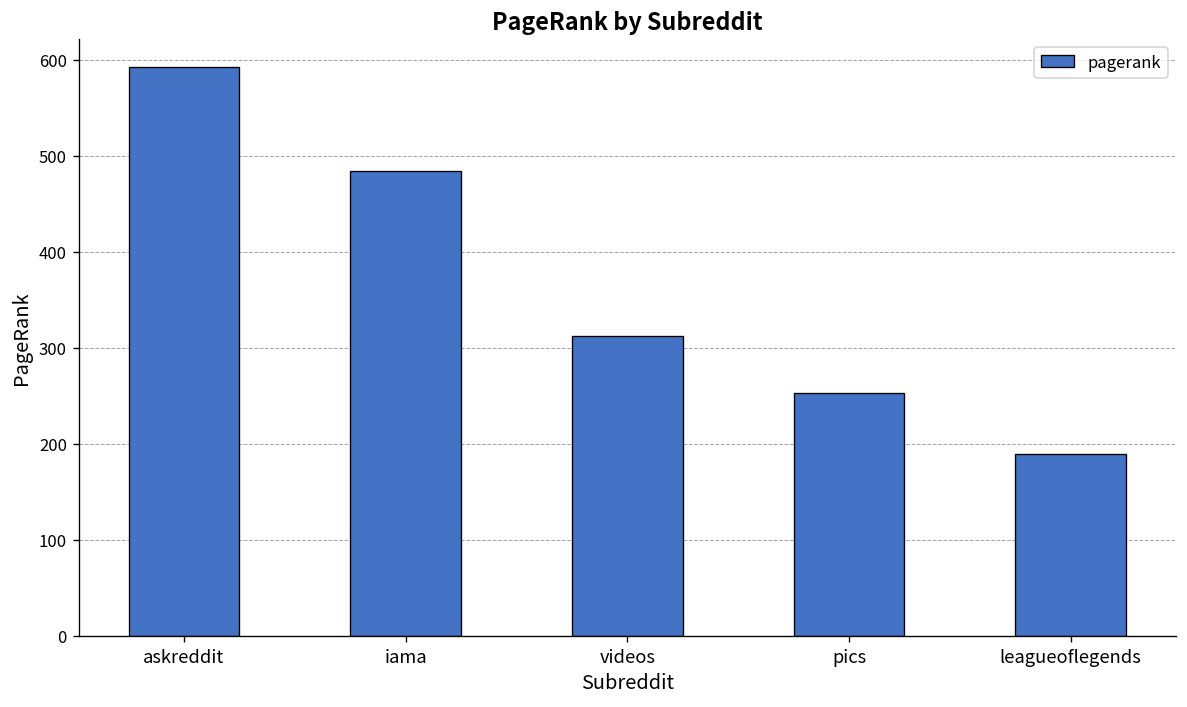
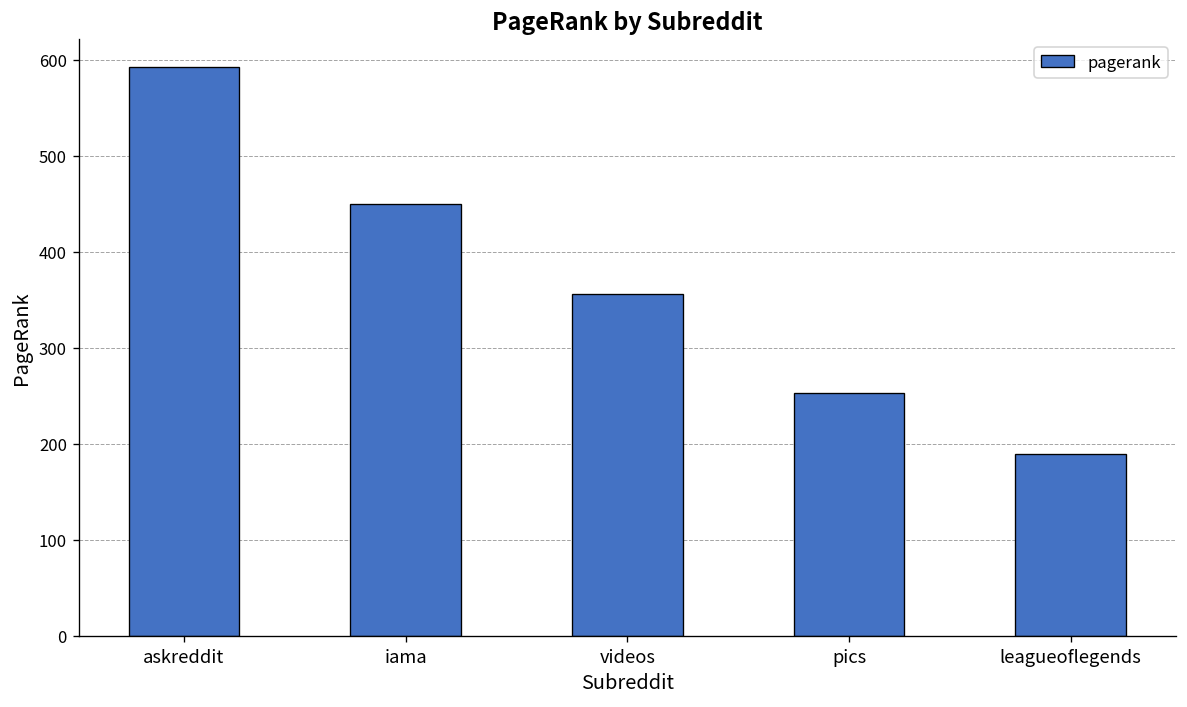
iama: 480 -> 450
videos: 310 -> 360
